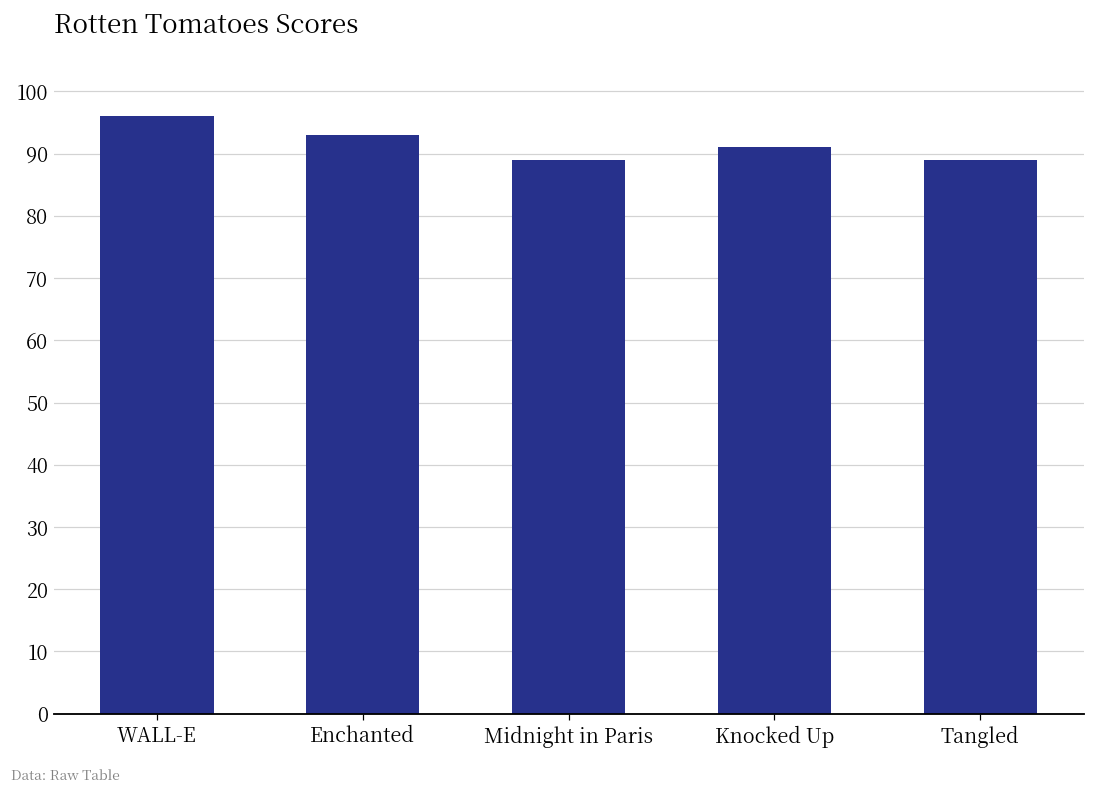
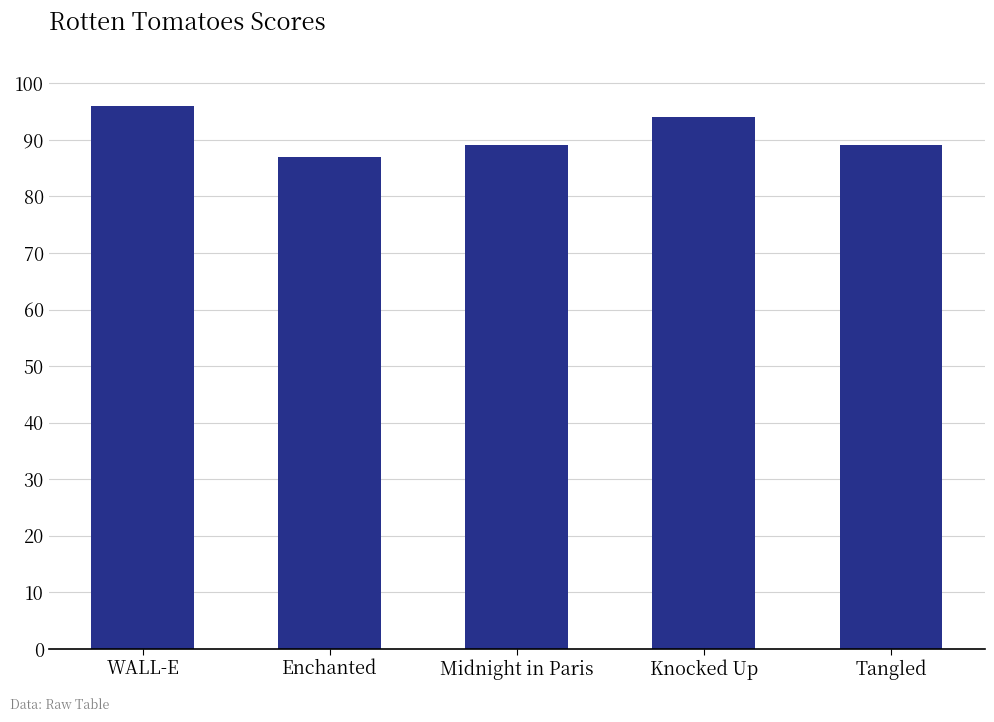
Enchanted: 93 -> 87
Knocked Up: 91 -> 94
